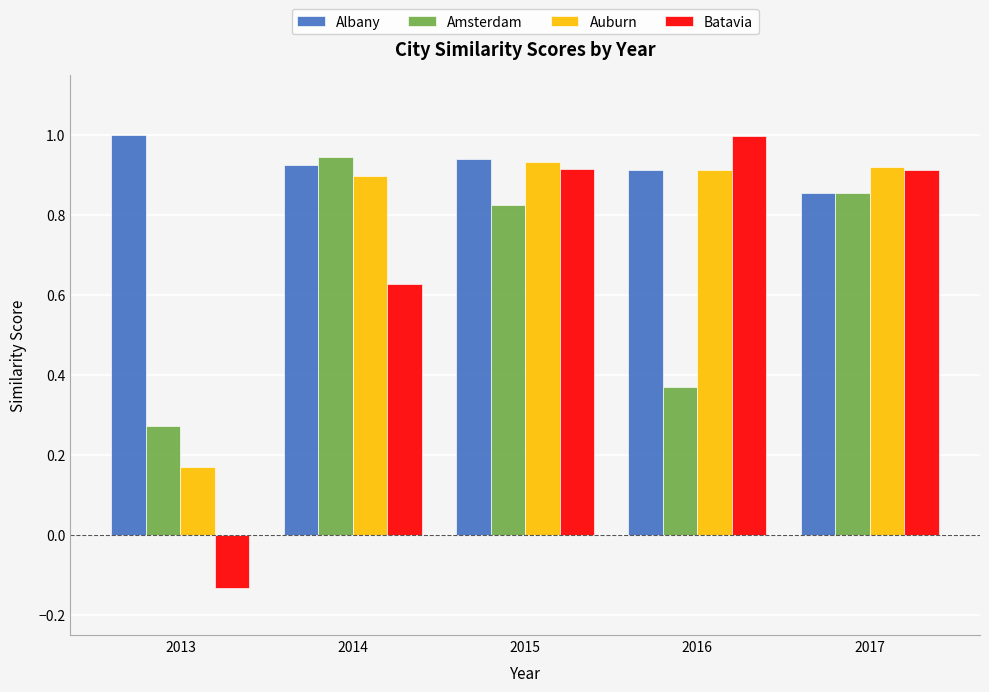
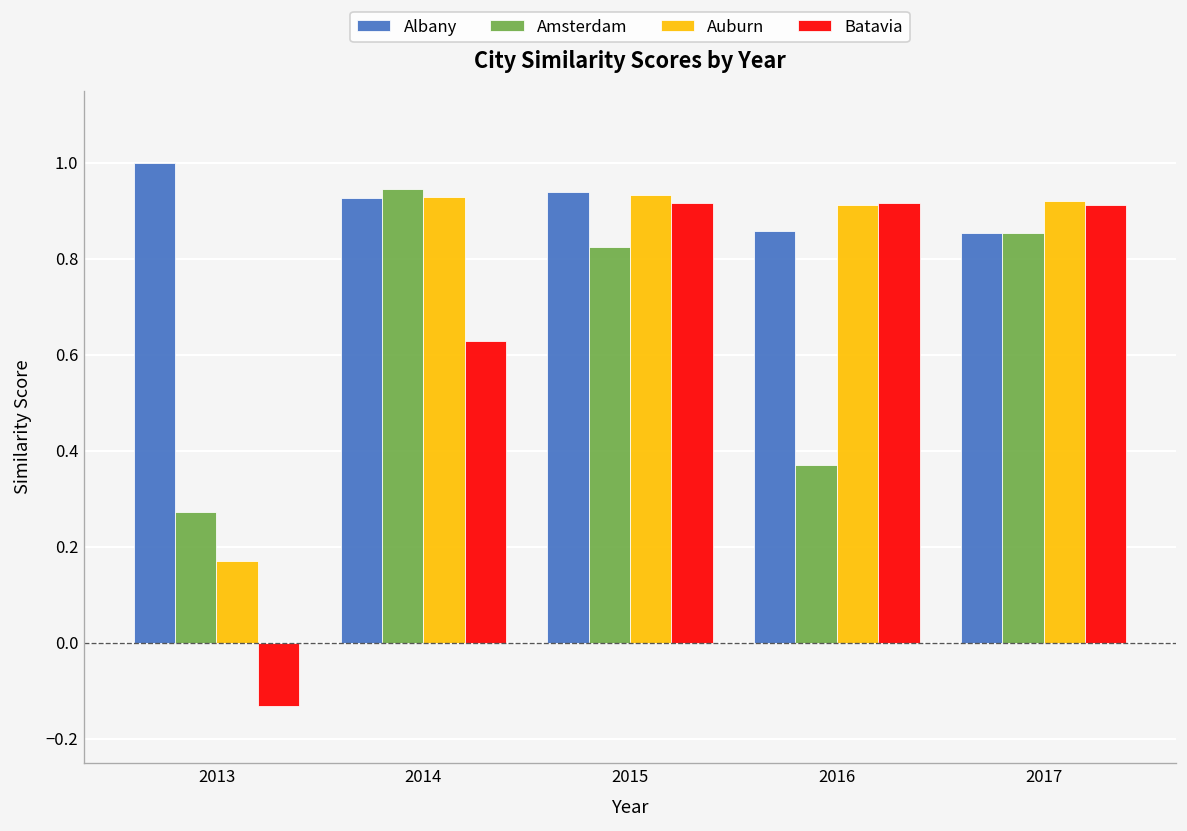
Auburn, 2014: 0.90 -> 0.93
Albany, 2016: 0.91 -> 0.86
Batavia, 2016: 1.00 -> 0.92
